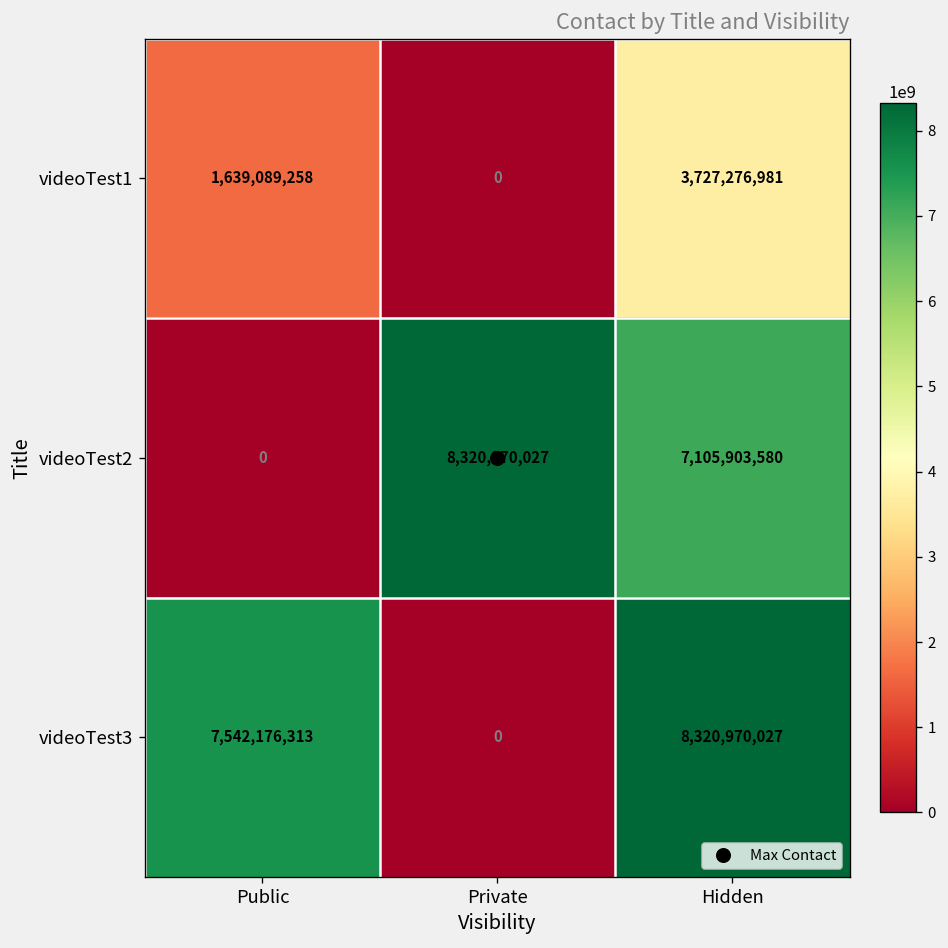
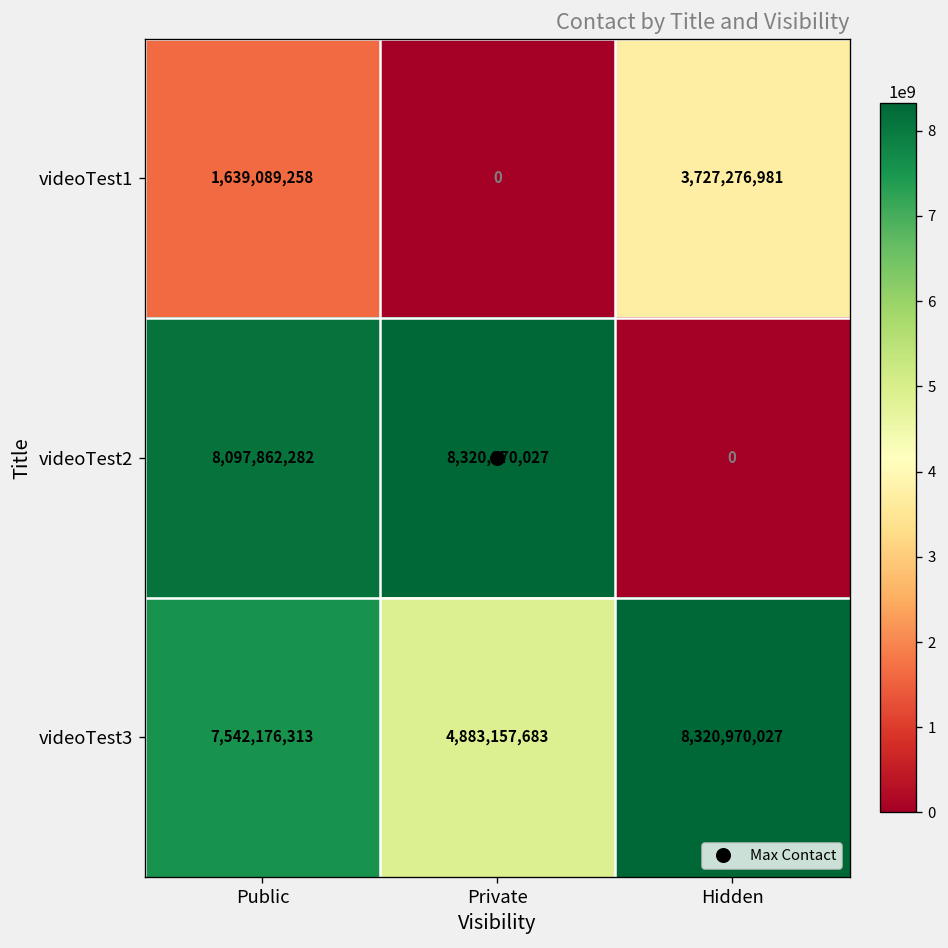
videoTest2, Public: 0 -> 8,097,862,282
videoTest2, Hidden: 7,105,903,580 -> 0
videoTest3, Private: 0 -> 4,883,157,683
